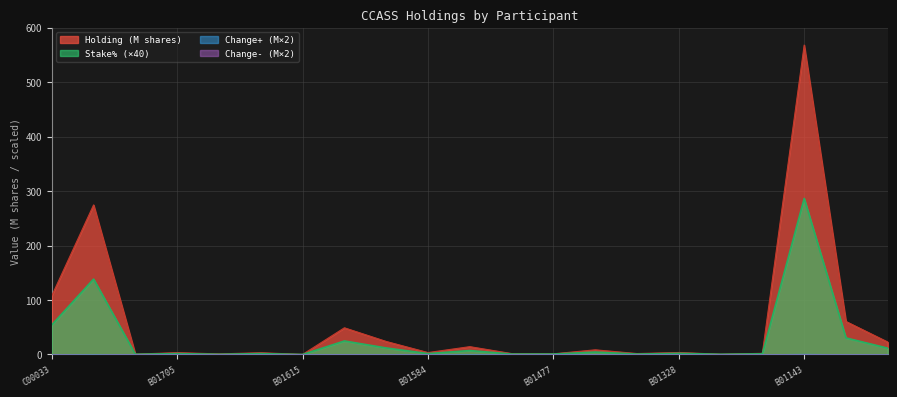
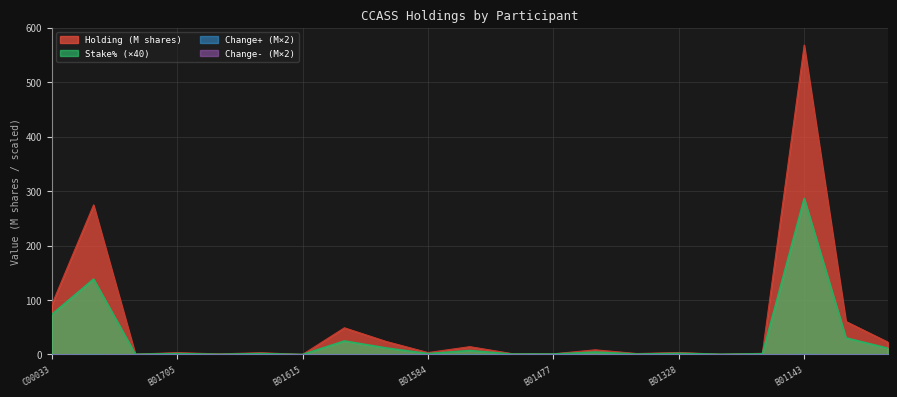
Holding (M shares), C00033: 110 -> 90
Stake% (×40), C00033: 50 -> 70
